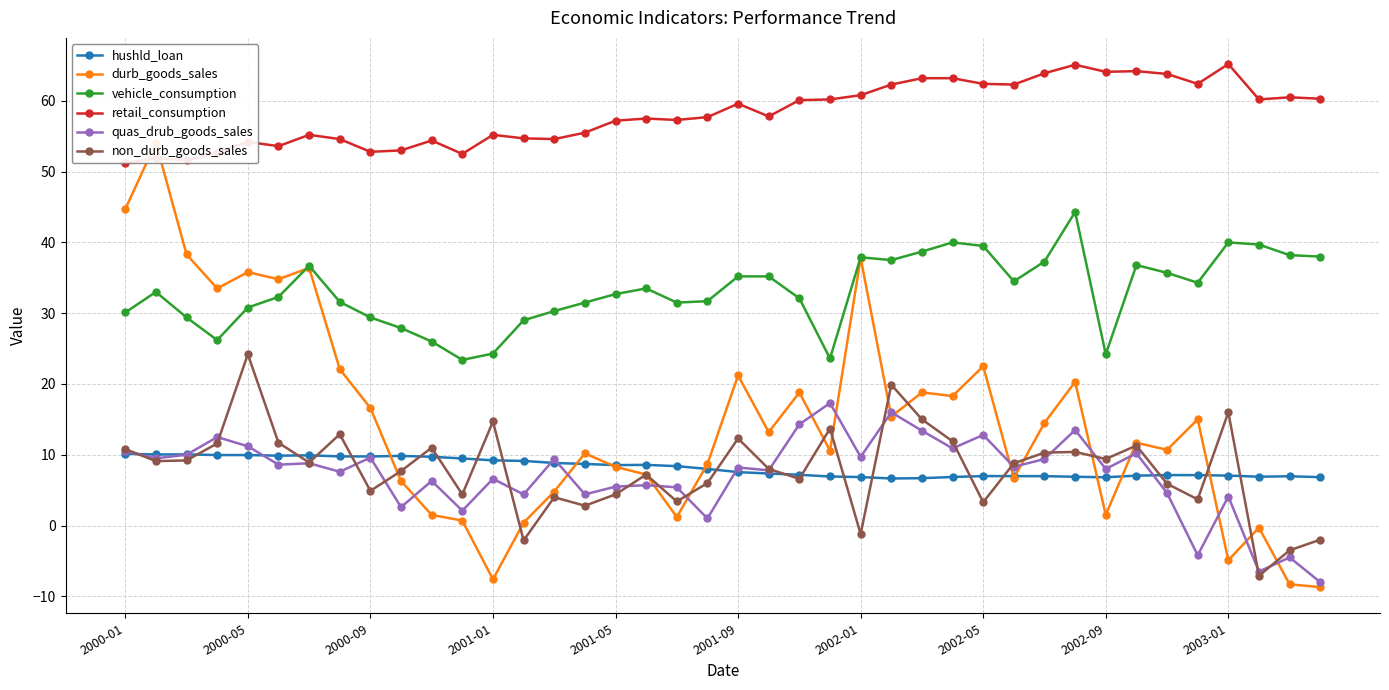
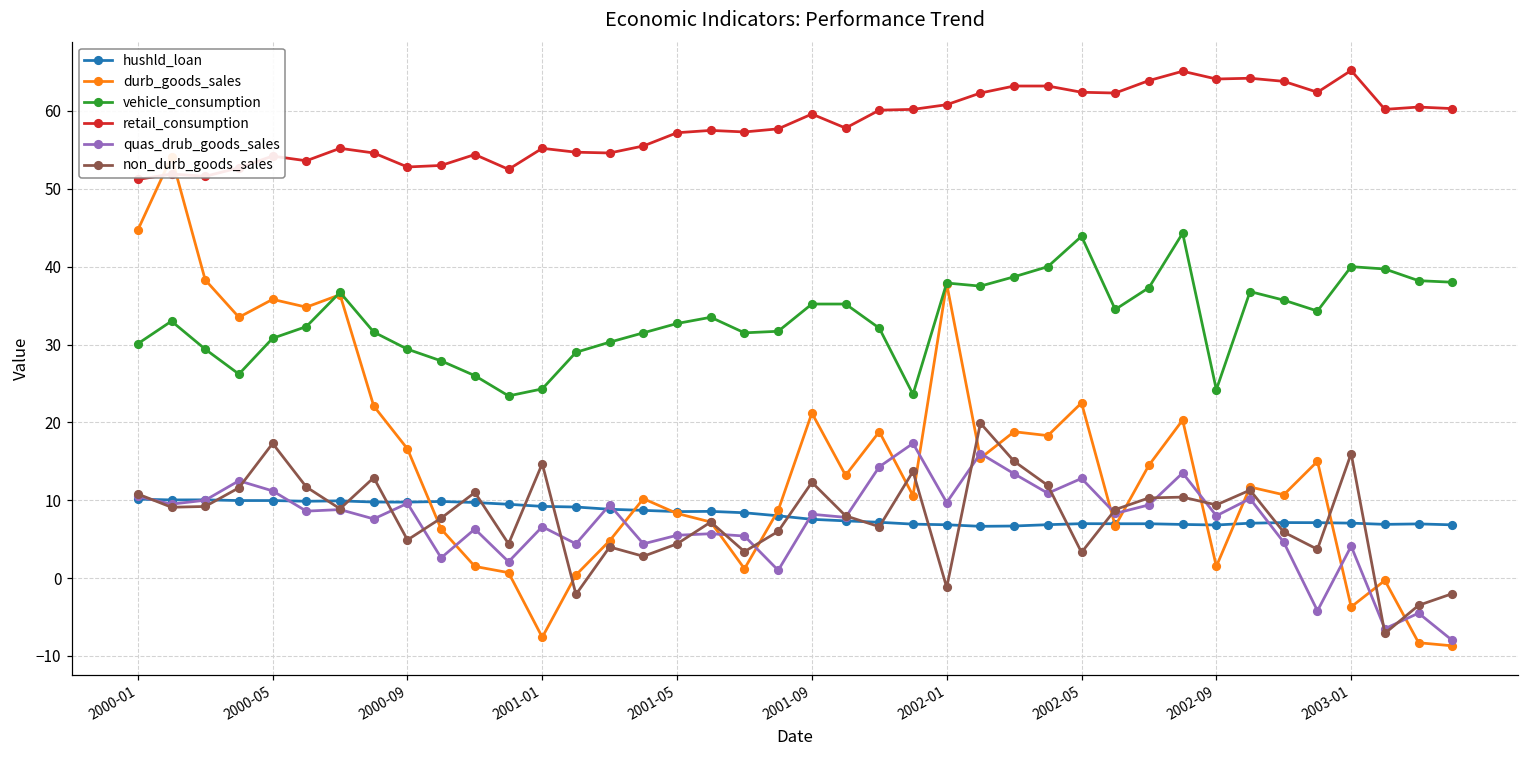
non_durb_goods_sales, 2000-05: 24 -> 17
vehicle_consumption, 2002-05: 40 -> 44
durb_goods_sales, 2003-01: -5 -> -4
